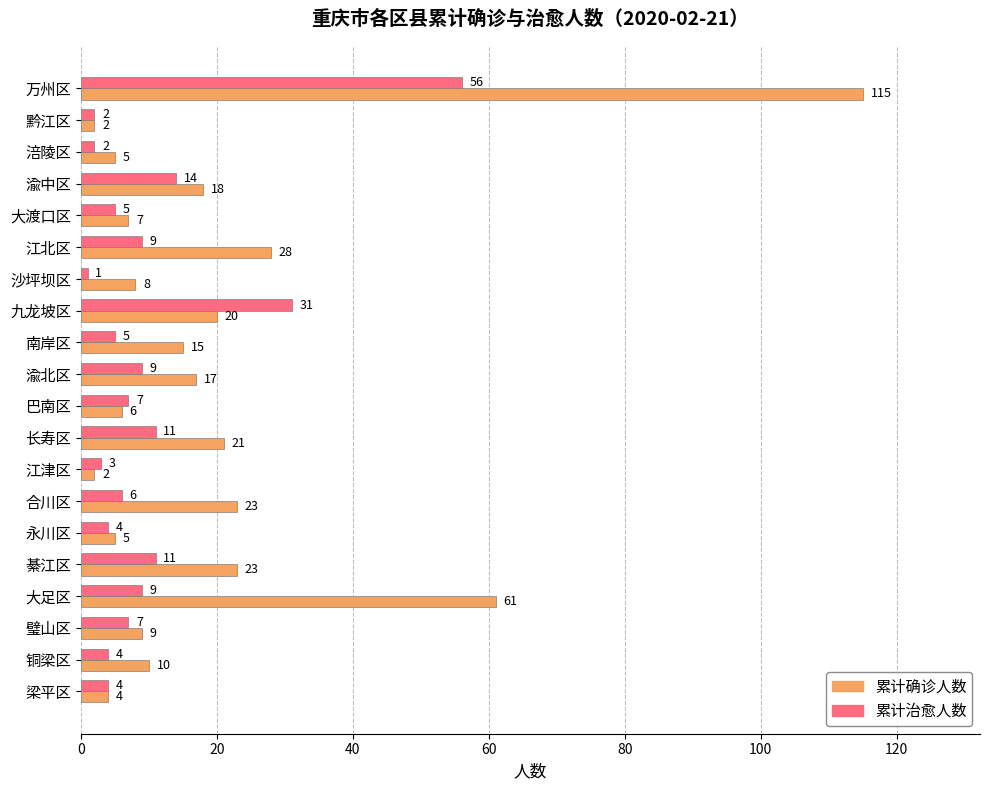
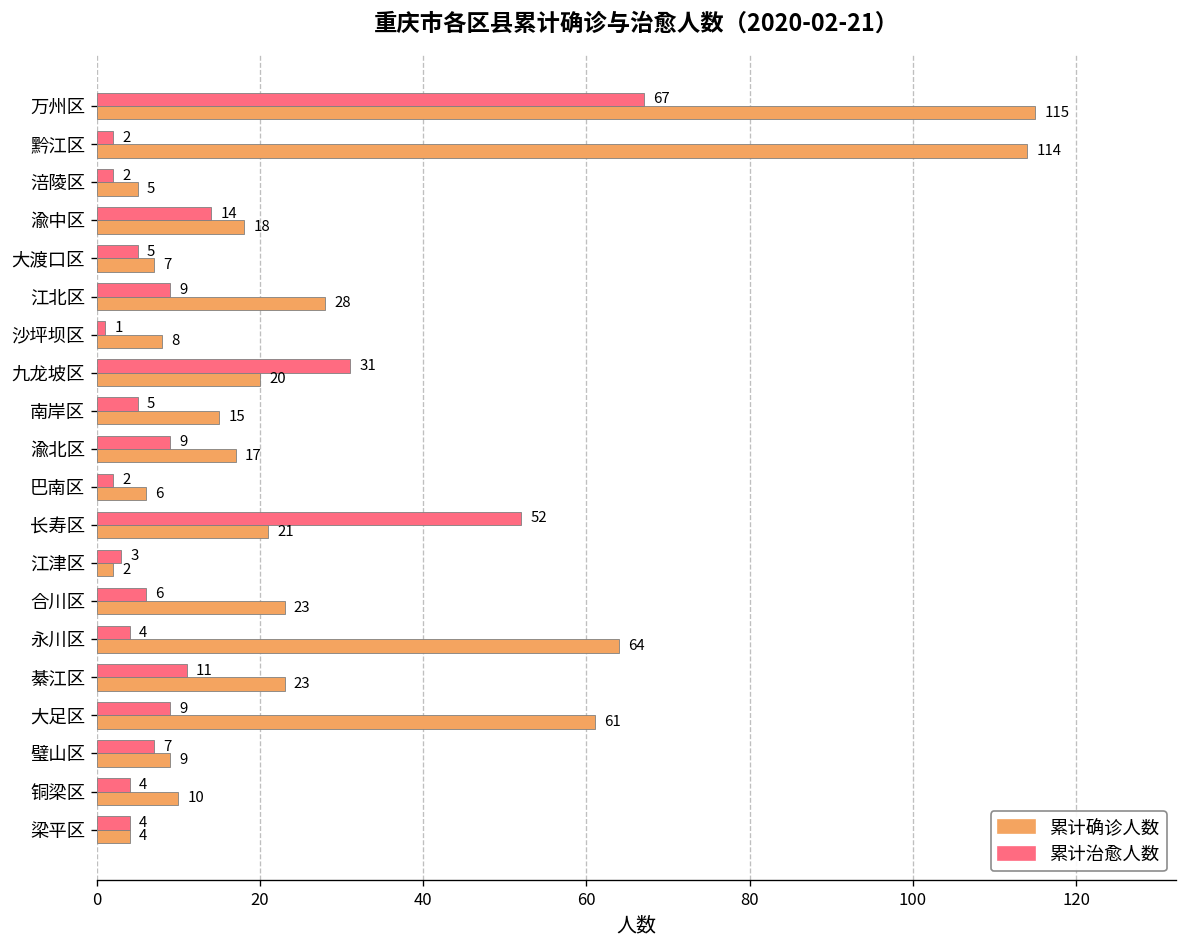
累计治愈人数, 万州区: 56 -> 67
累计确诊人数, 黔江区: 2 -> 114
累计治愈人数, 巴南区: 7 -> 2
累计治愈人数, 长寿区: 11 -> 52
累计确诊人数, 永川区: 5 -> 64
